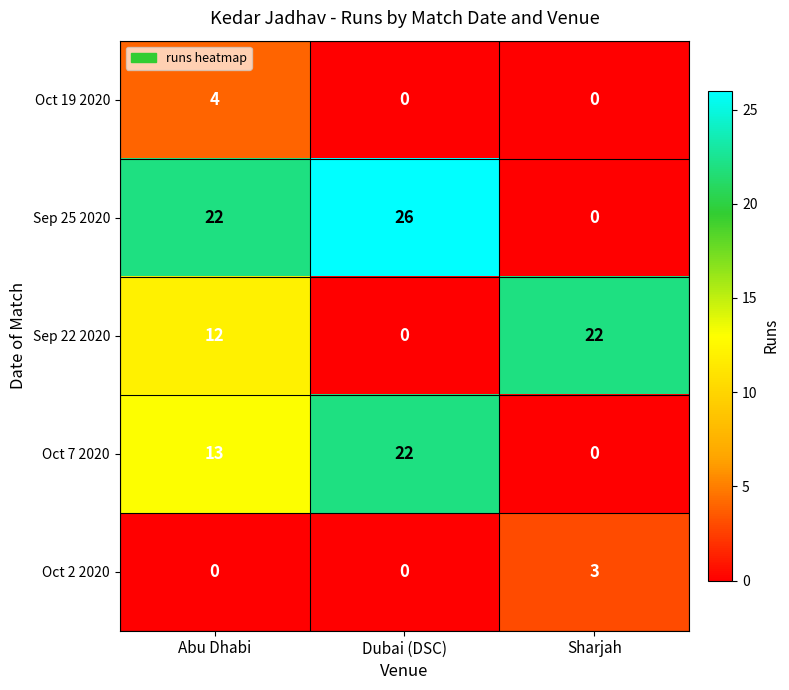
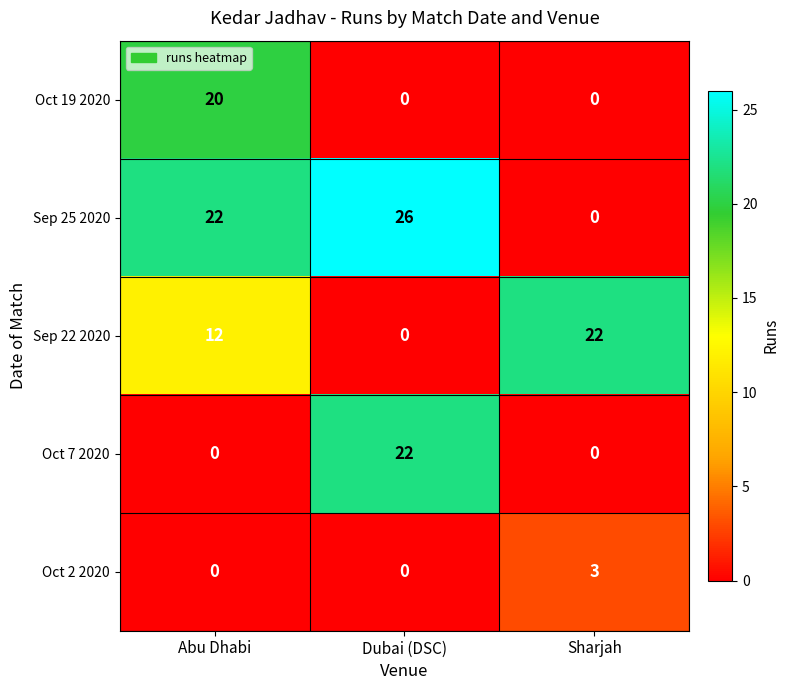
Oct 19 2020, Abu Dhabi: 4 -> 20
Oct 7 2020, Abu Dhabi: 13 -> 0
